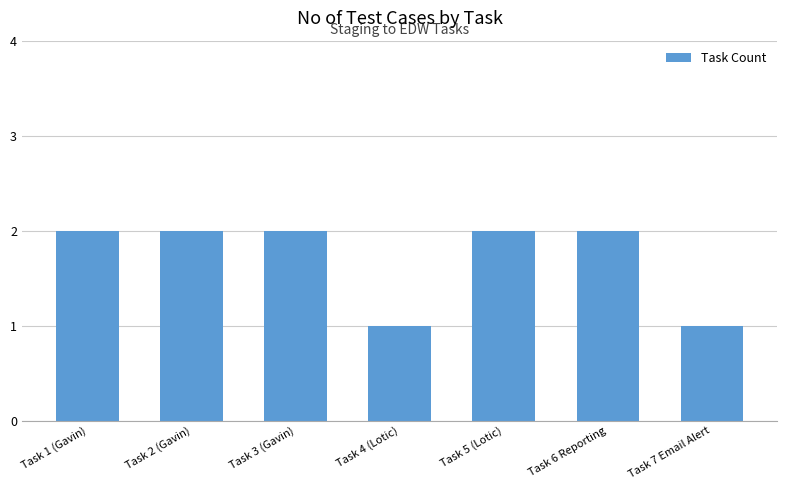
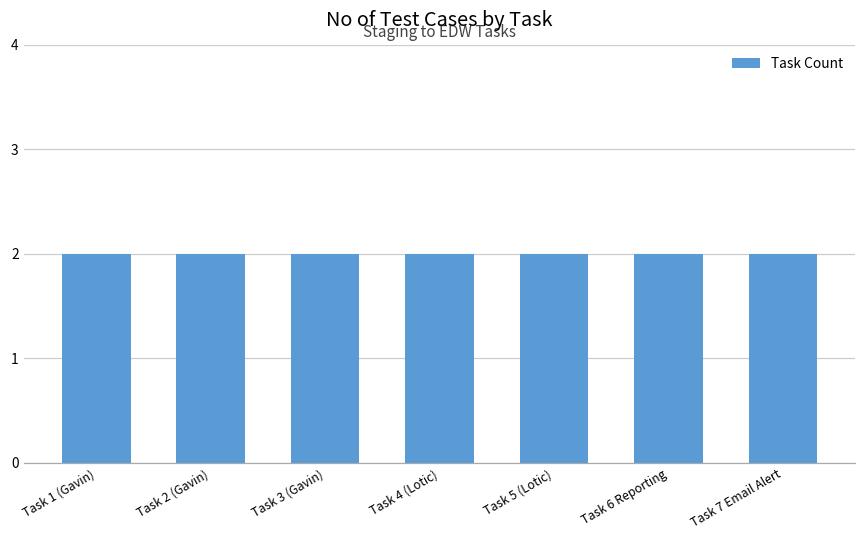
Task 4 (Lotic): 1 -> 2
Task 7 Email Alert: 1 -> 2
